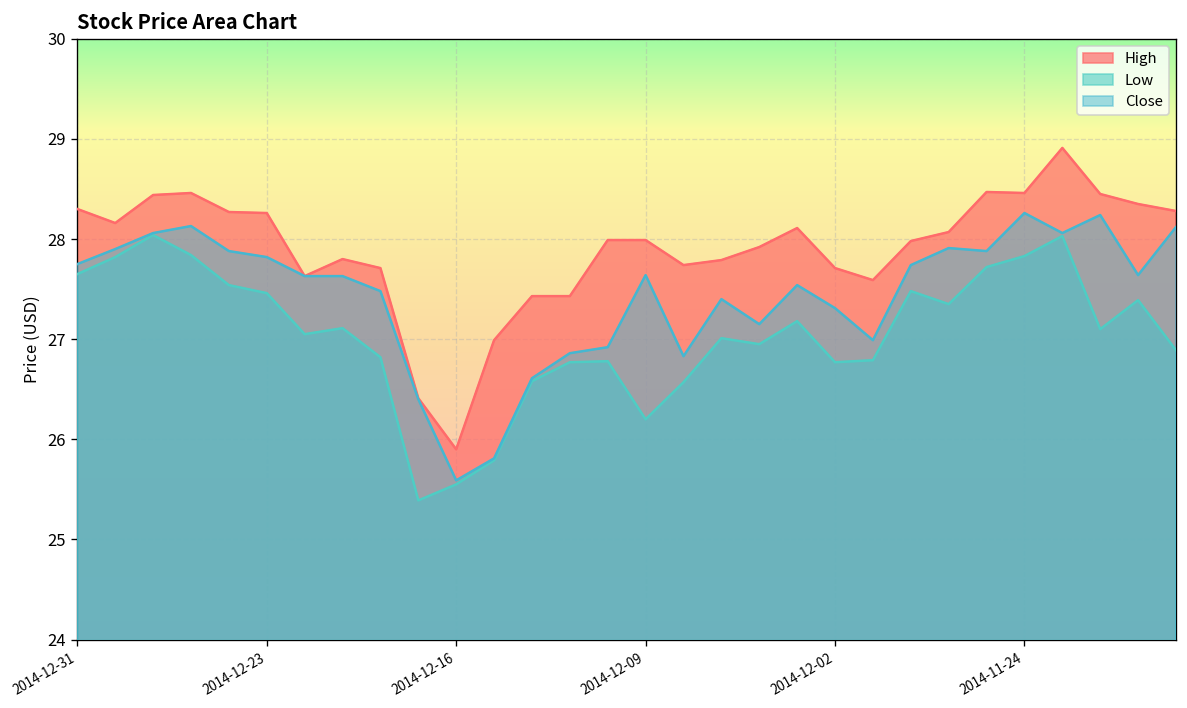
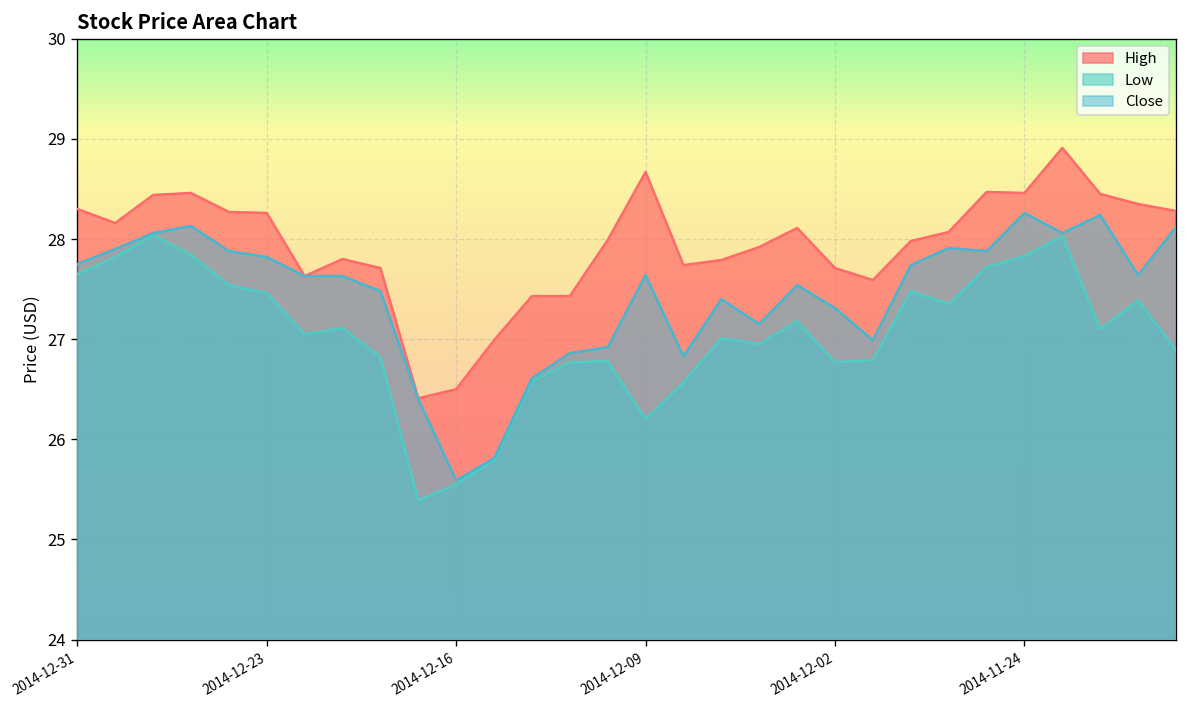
High, 2014-12-16: 25.9 -> 26.5
High, 2014-12-09: 28.0 -> 28.7
